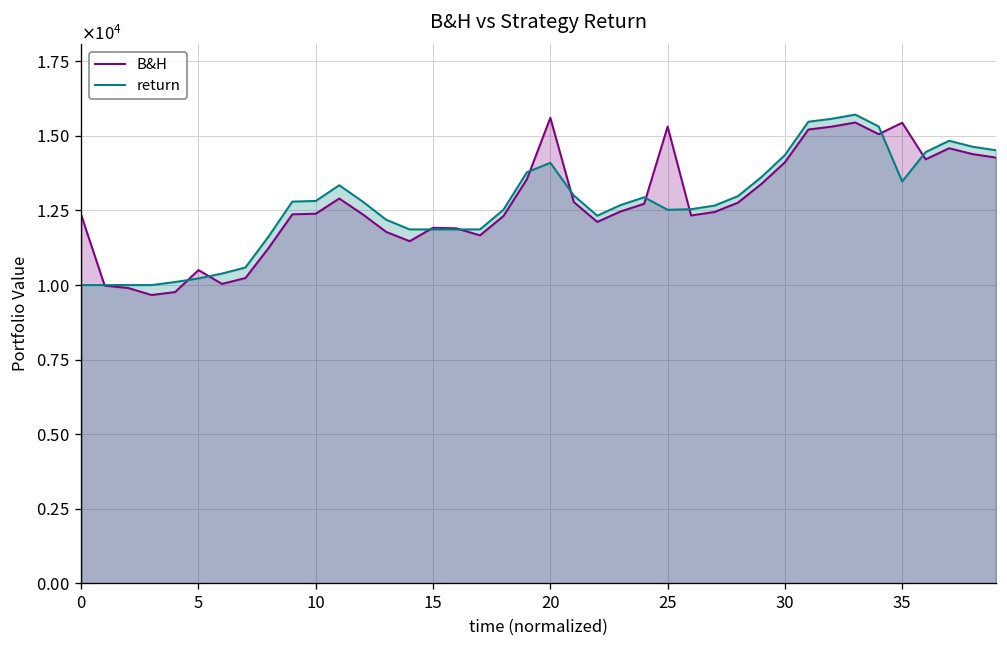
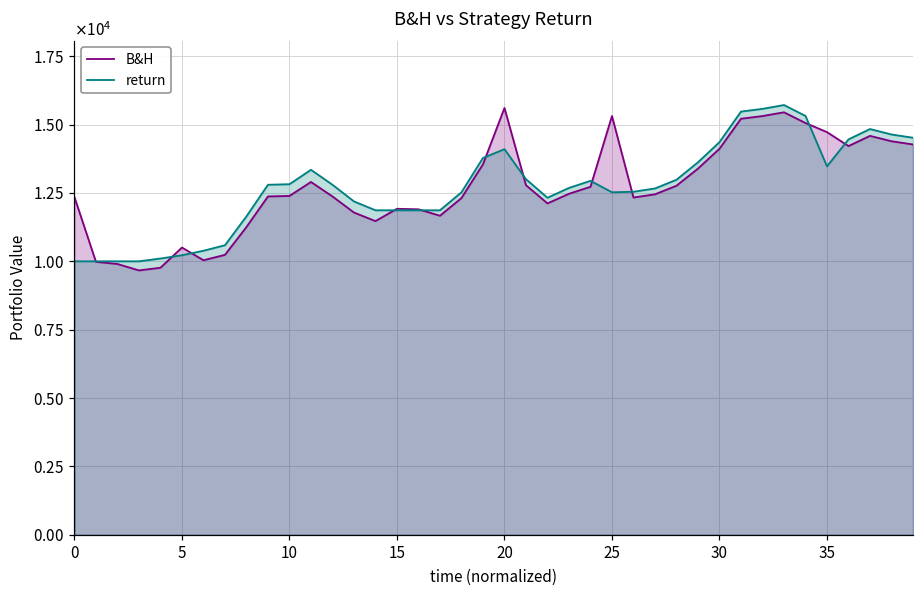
B&H, 35: 15400 -> 14700
